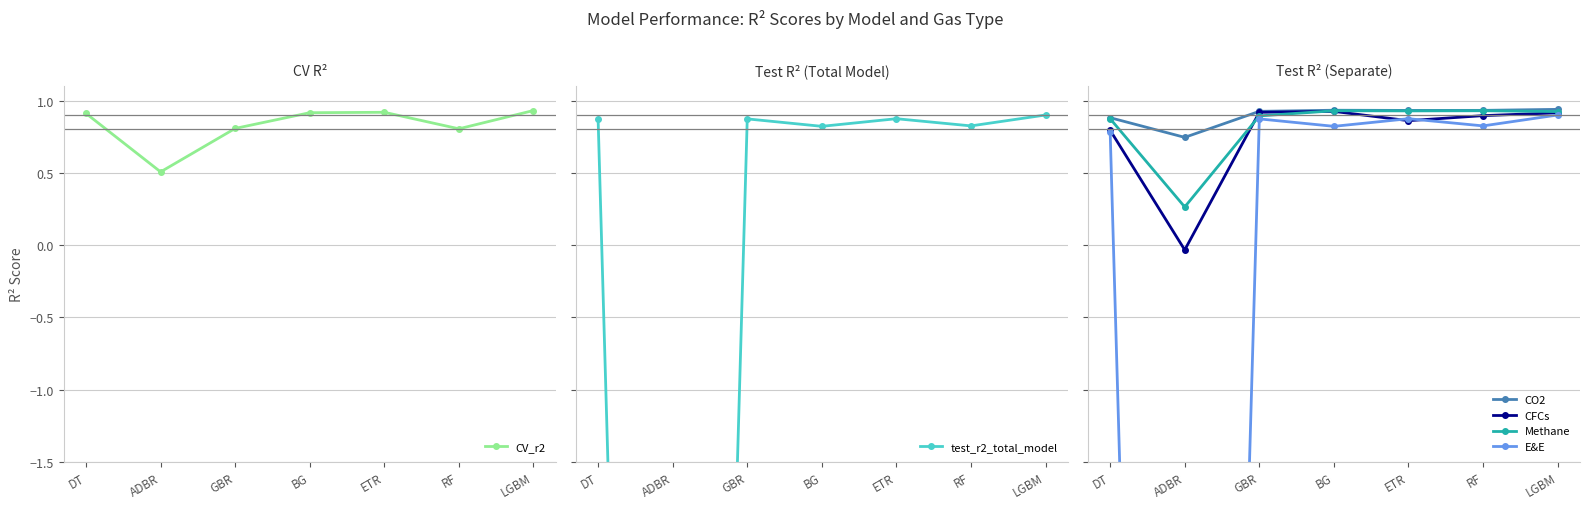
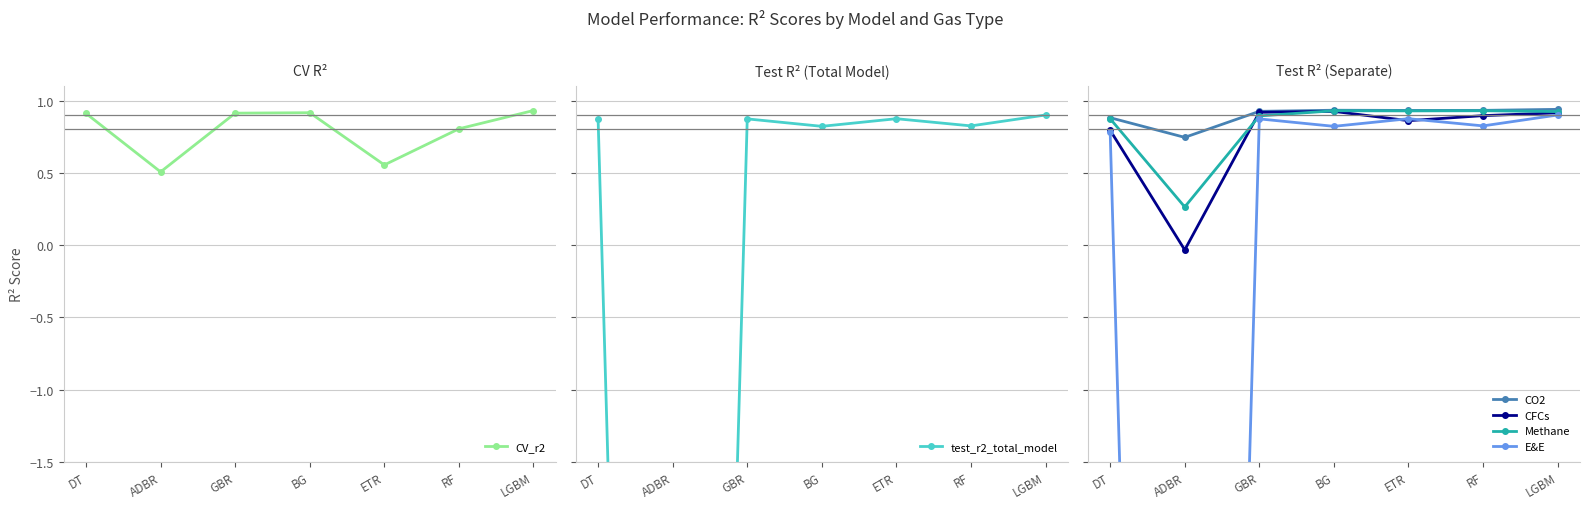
CV R², GBR: 0.81 -> 0.91
CV R², ETR: 0.92 -> 0.55
